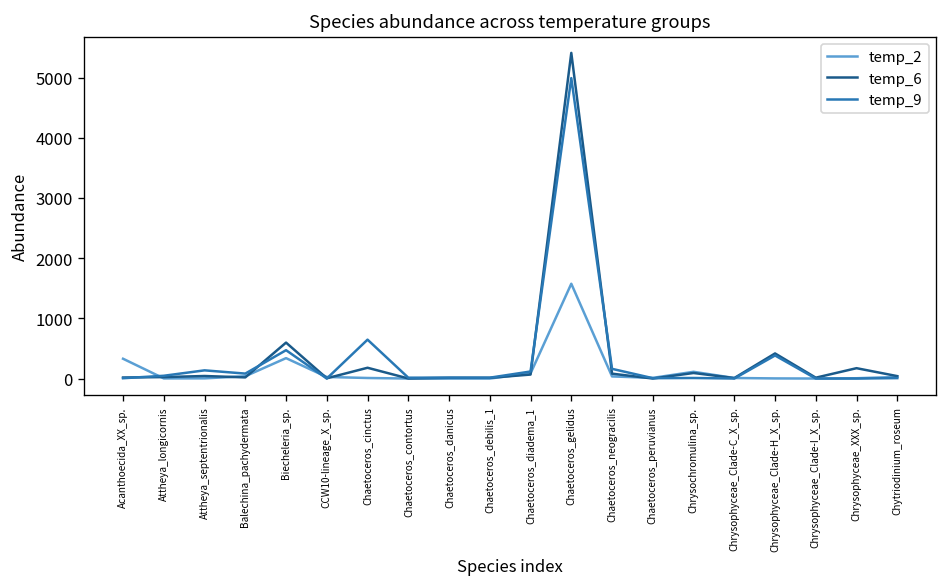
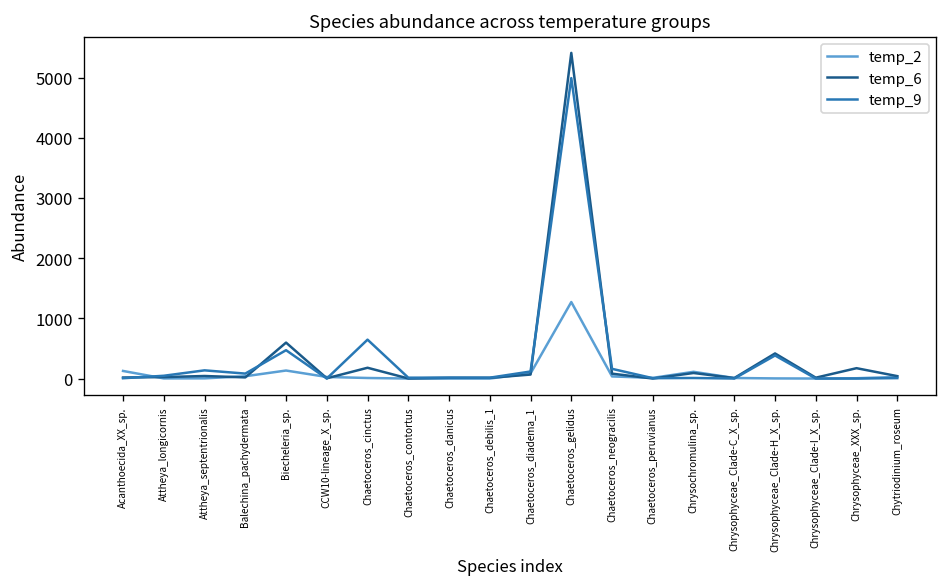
temp_2, Acanthoecida_XX_sp.: 300 -> 100
temp_2, Biecheleria_sp.: 300 -> 100
temp_2, Chaetoceros_gelidus: 1600 -> 1300
